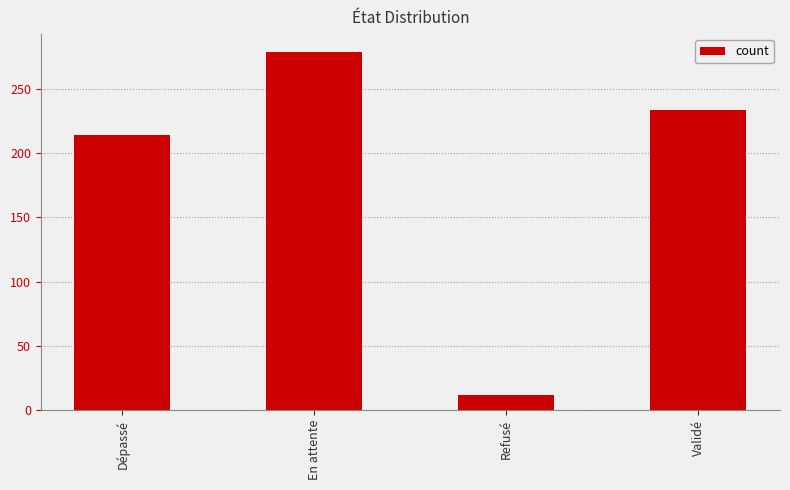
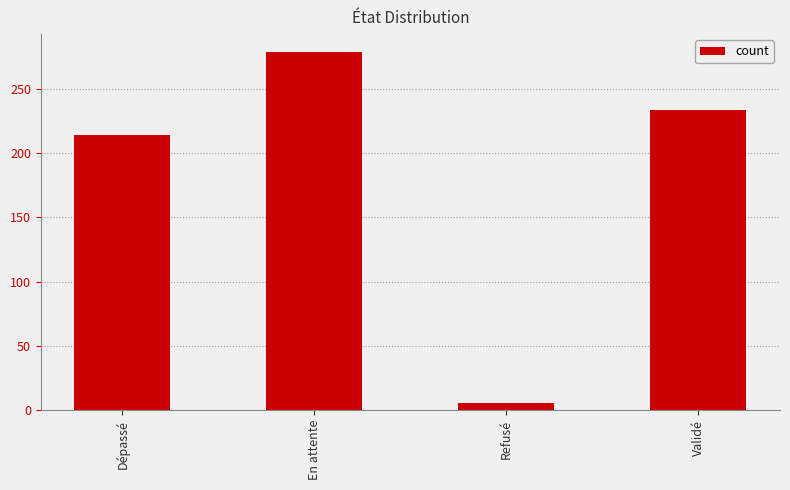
Refusé: 12 -> 5
